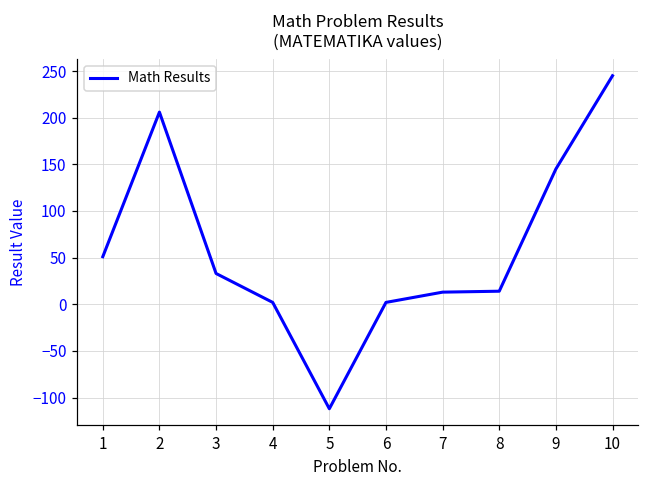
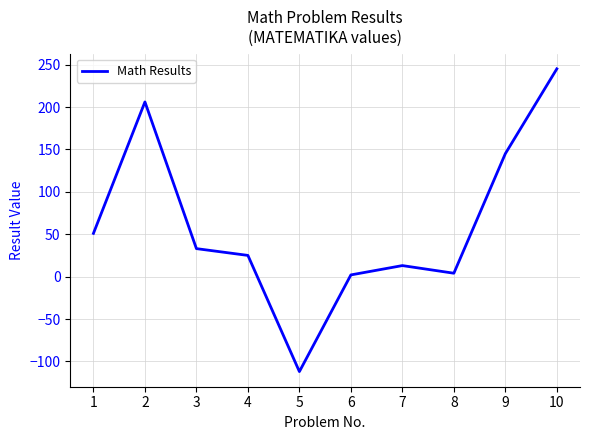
4: 0 -> 30
8: 10 -> 0
